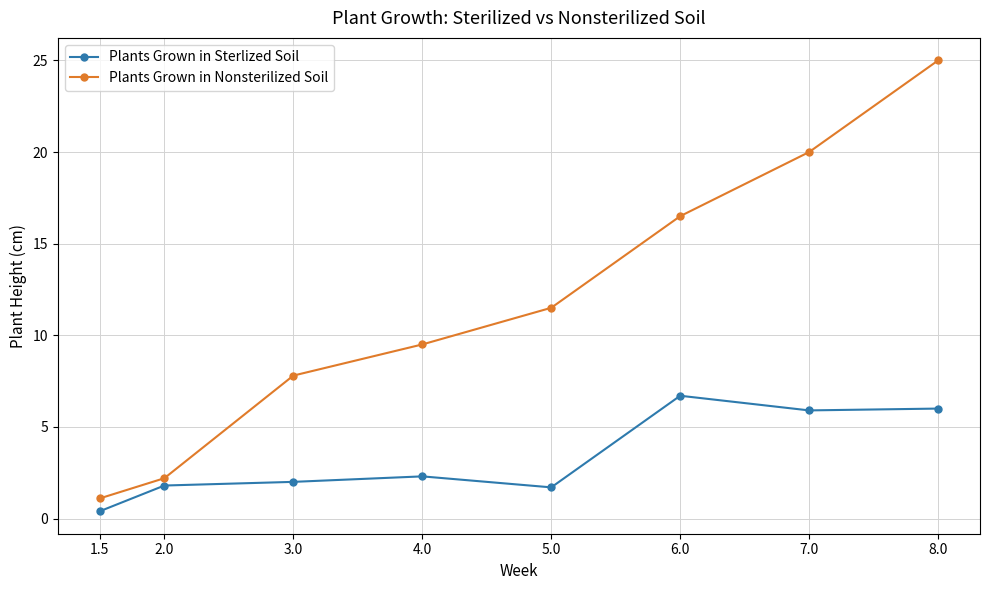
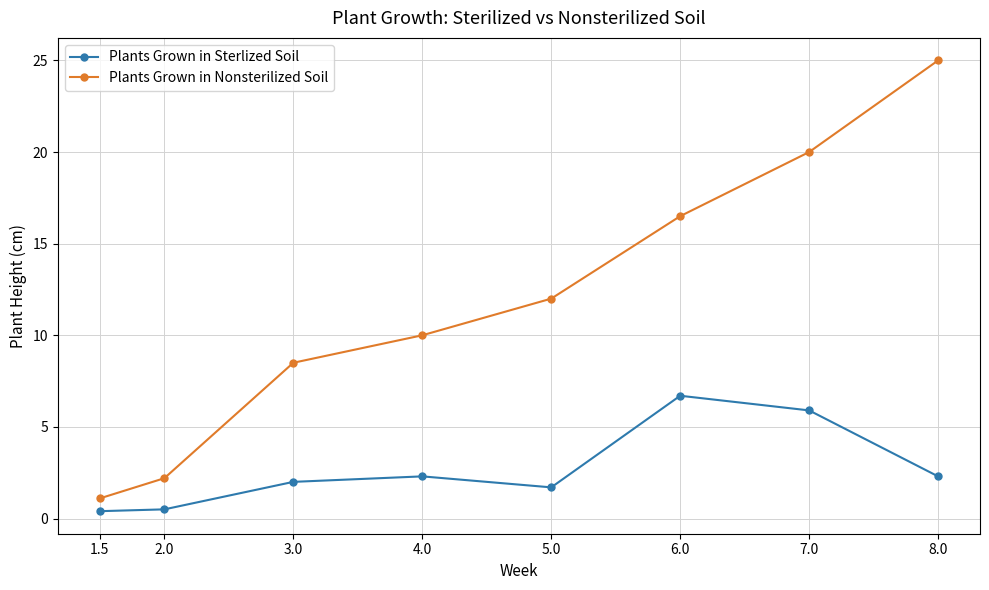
Plants Grown in Sterlized Soil, 2.0: 1.8 -> 0.5
Plants Grown in Nonsterilized Soil, 3.0: 7.8 -> 8.5
Plants Grown in Nonsterilized Soil, 4.0: 9.5 -> 10.0
Plants Grown in Nonsterilized Soil, 5.0: 11.5 -> 12.0
Plants Grown in Sterlized Soil, 8.0: 6.0 -> 2.3
